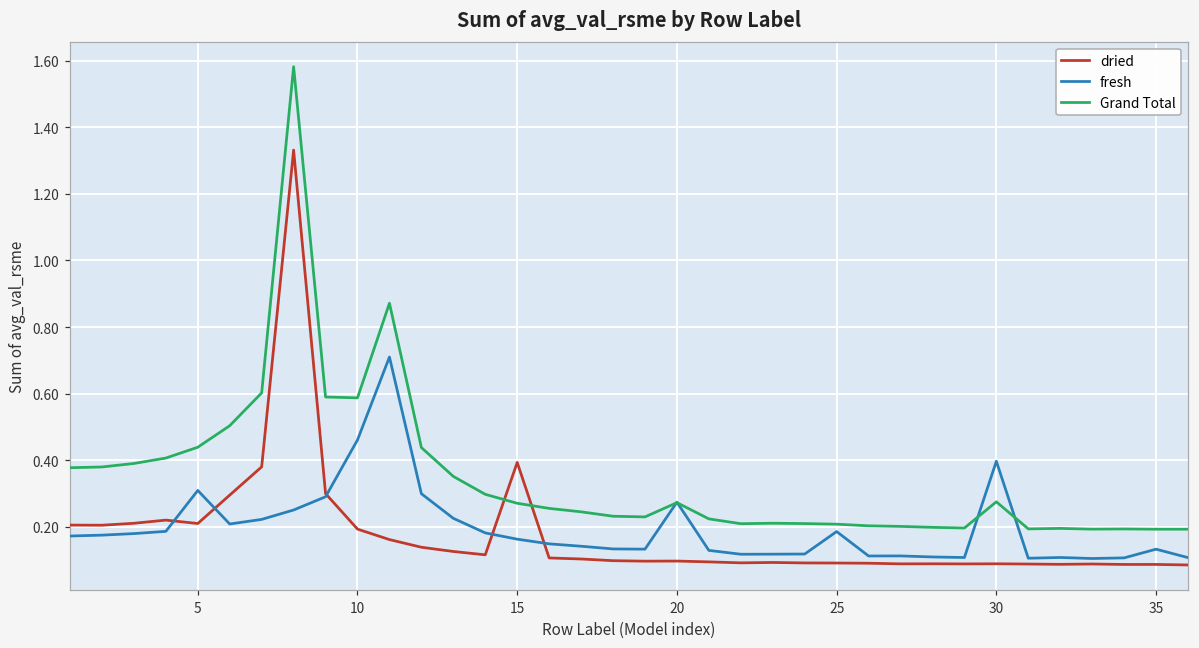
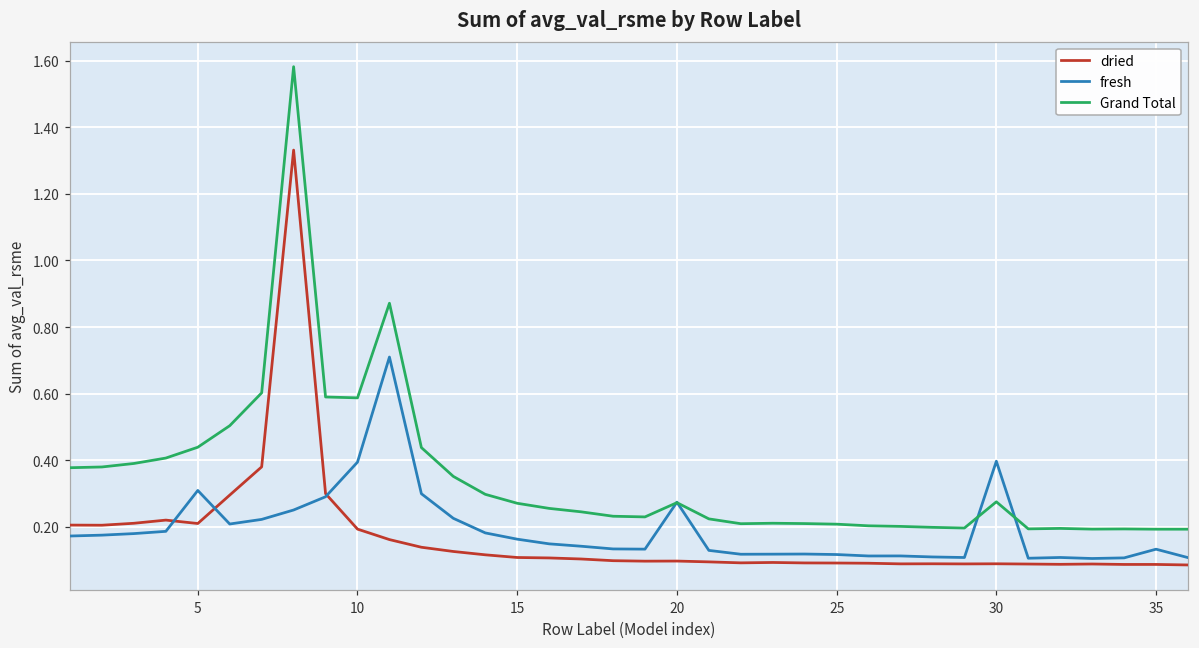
fresh, 10: 0.46 -> 0.39
dried, 15: 0.39 -> 0.11
fresh, 25: 0.19 -> 0.12
